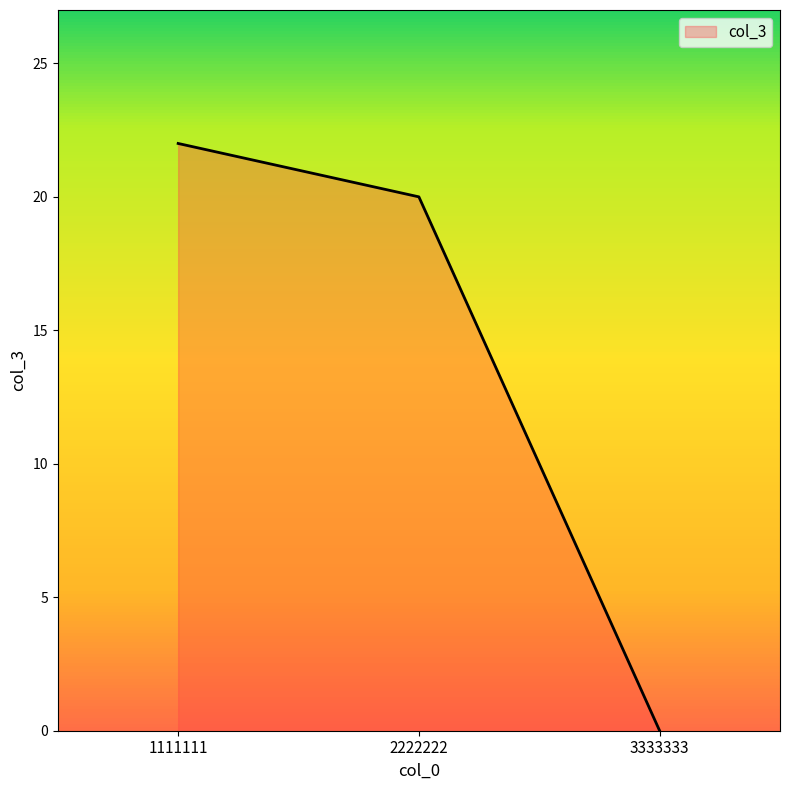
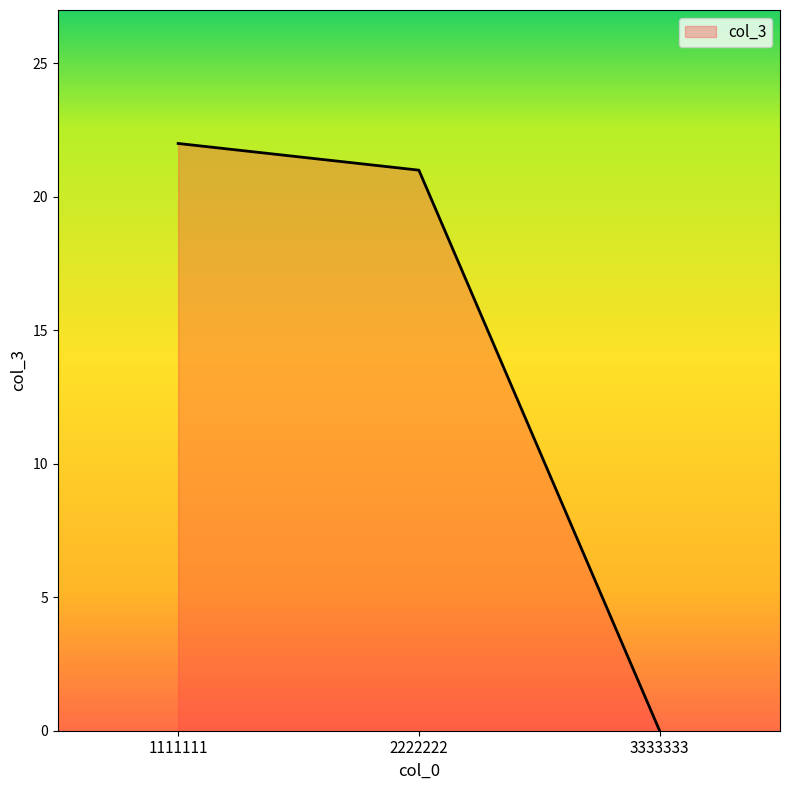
2222222: 20 -> 21
